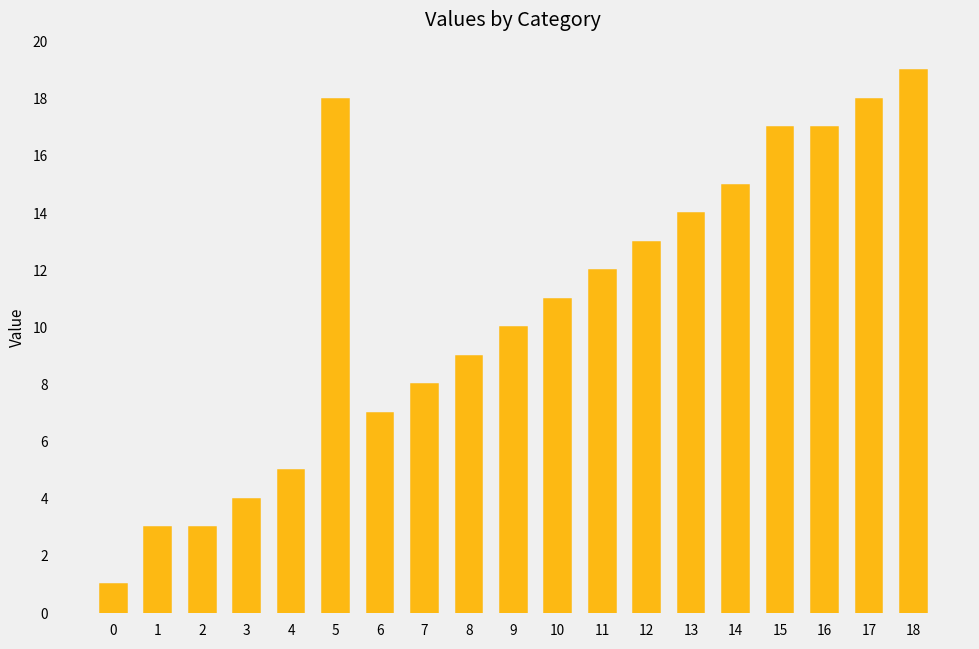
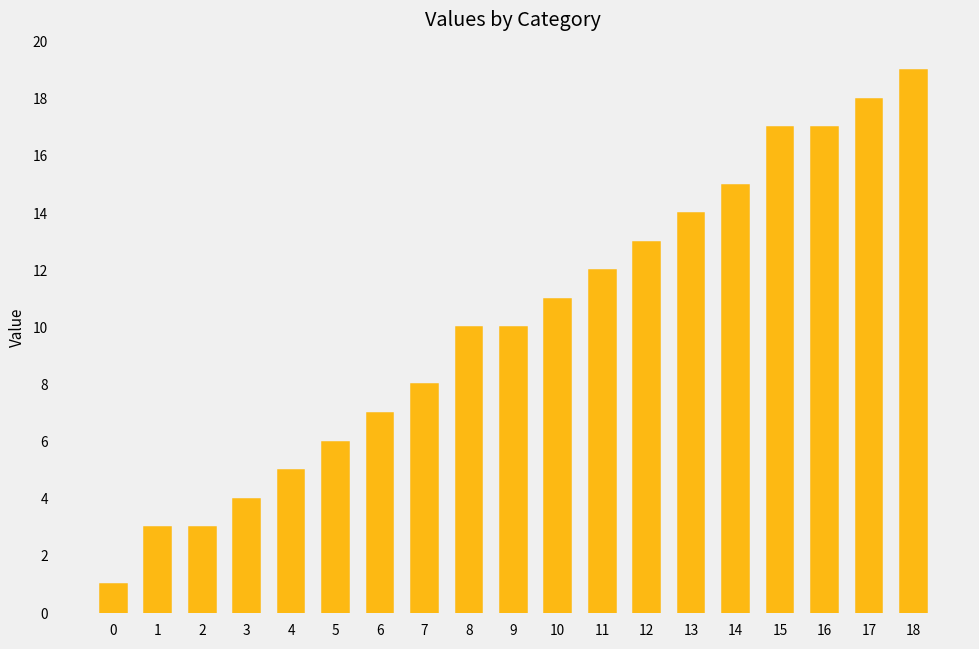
5: 18 -> 6
8: 9 -> 10
